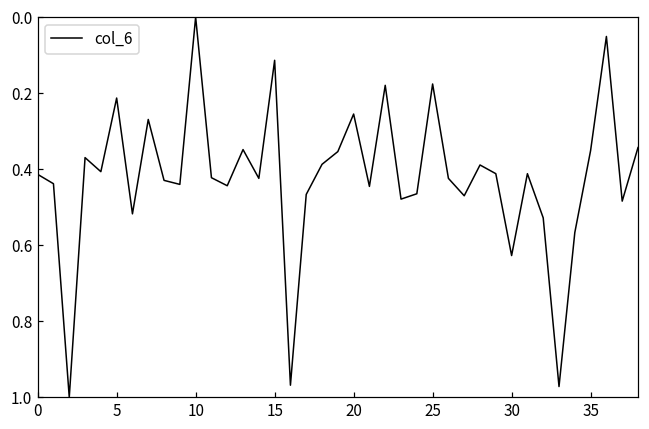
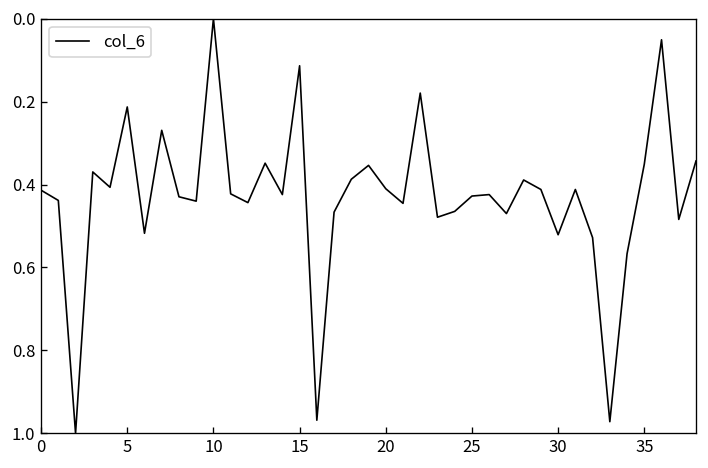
20: 0.26 -> 0.41
25: 0.18 -> 0.43
30: 0.63 -> 0.52
